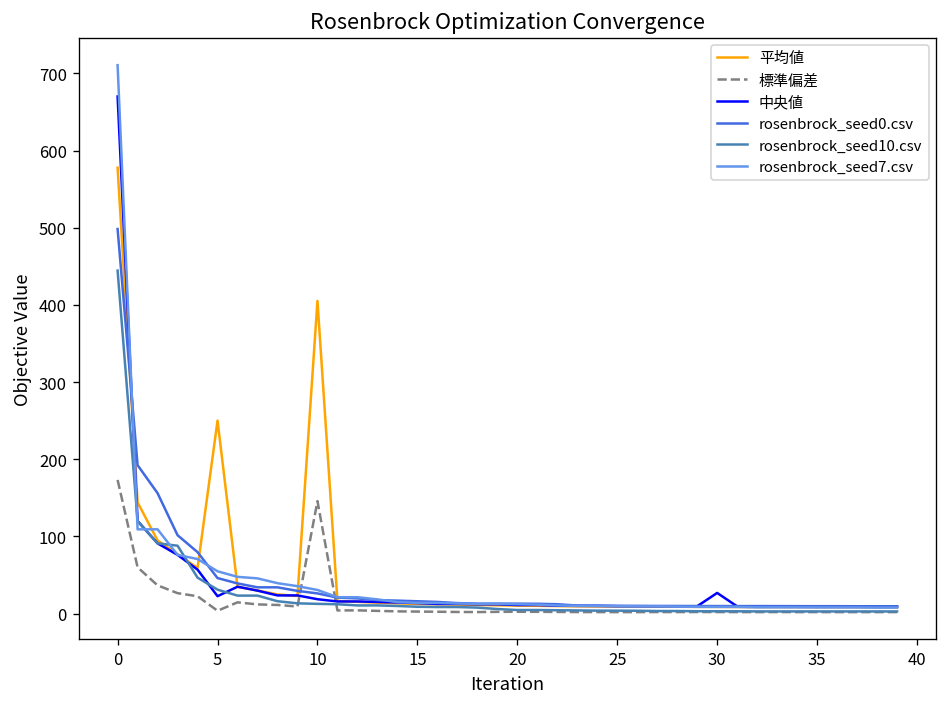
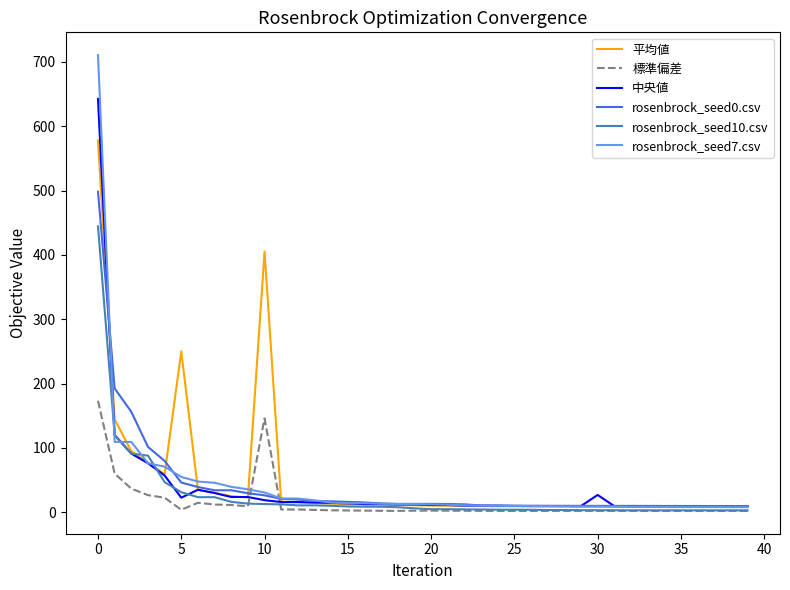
中央値, 0: 670 -> 640
